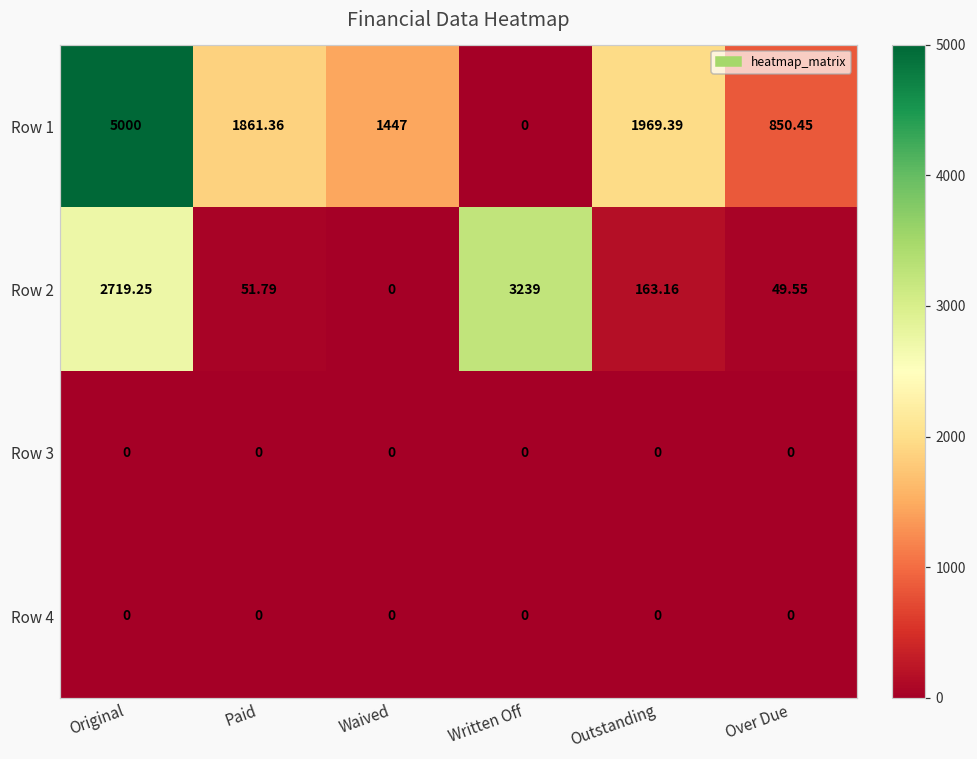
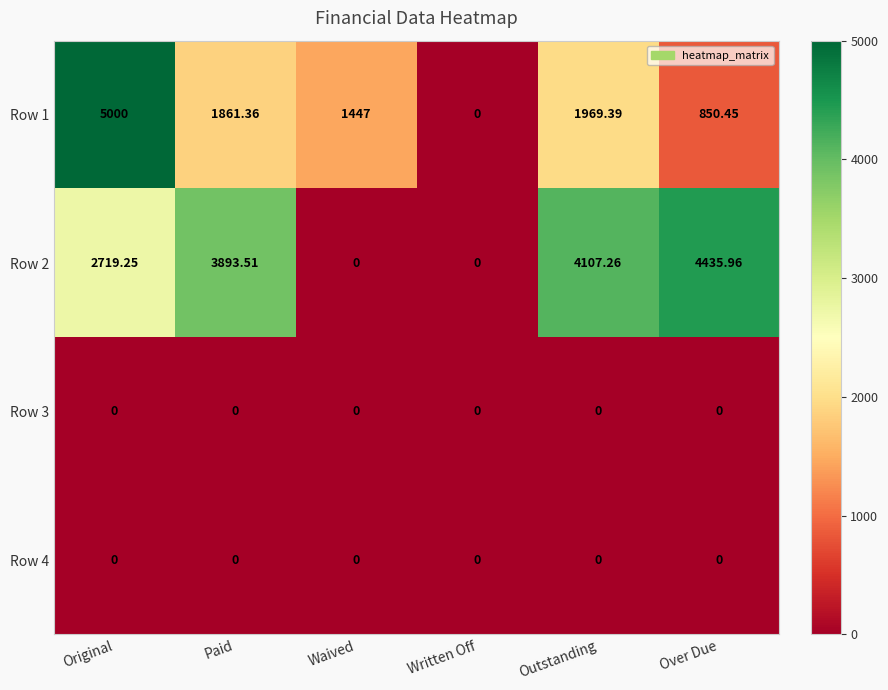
Row 2, Paid: 51.79 -> 3893.51
Row 2, Written Off: 3239 -> 0
Row 2, Outstanding: 163.16 -> 4107.26
Row 2, Over Due: 49.55 -> 4435.96
